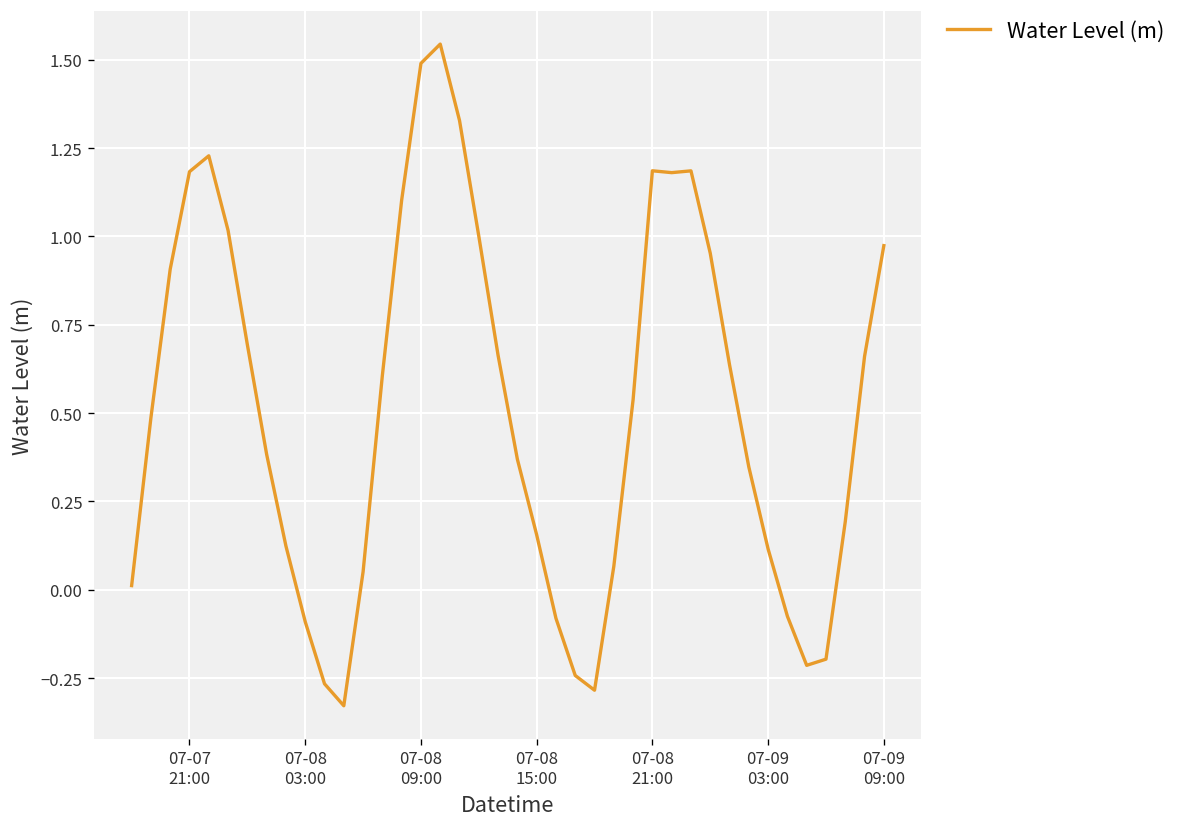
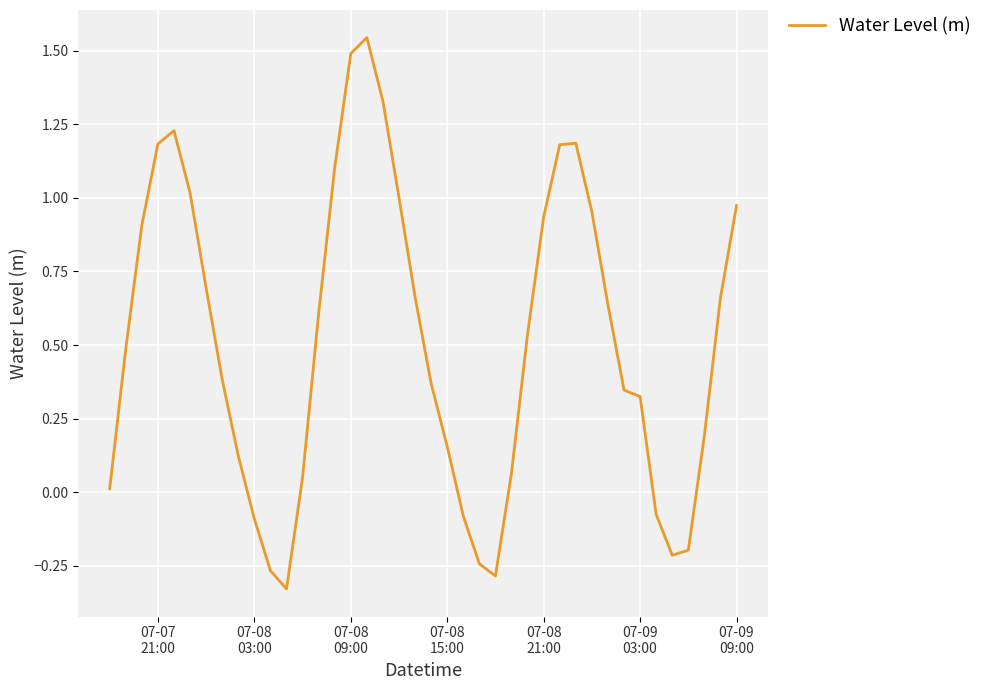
07-08 21:00: 1.19 -> 0.94
07-09 03:00: 0.12 -> 0.33
